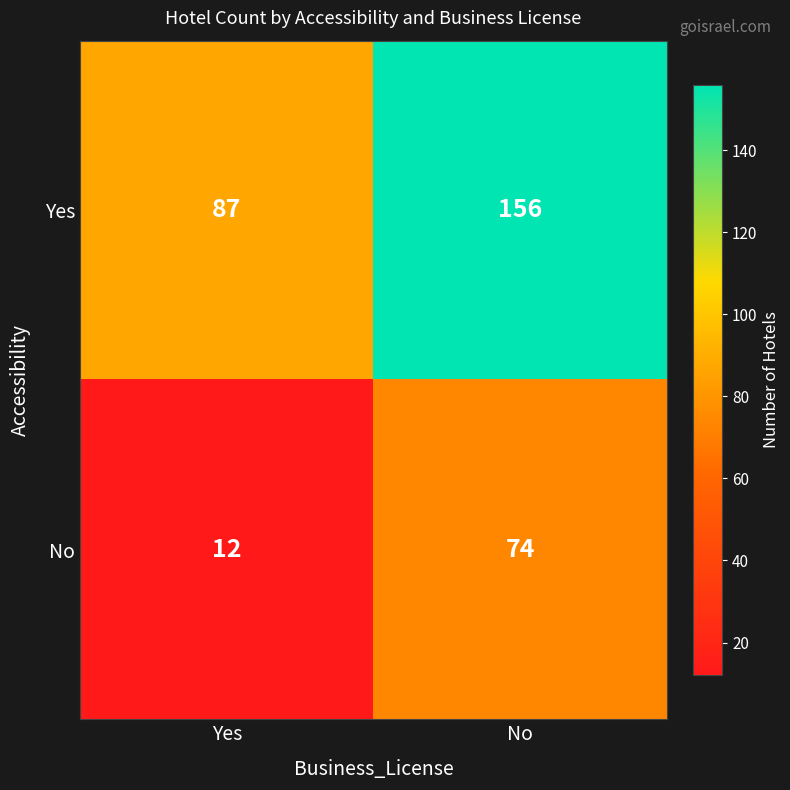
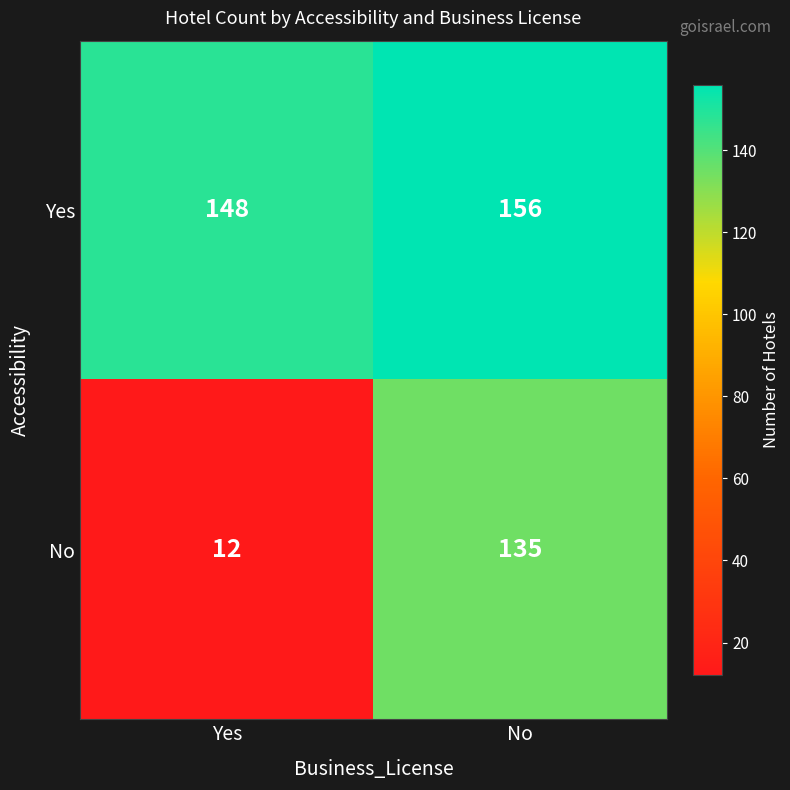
Yes, Yes: 87 -> 148
No, No: 74 -> 135
